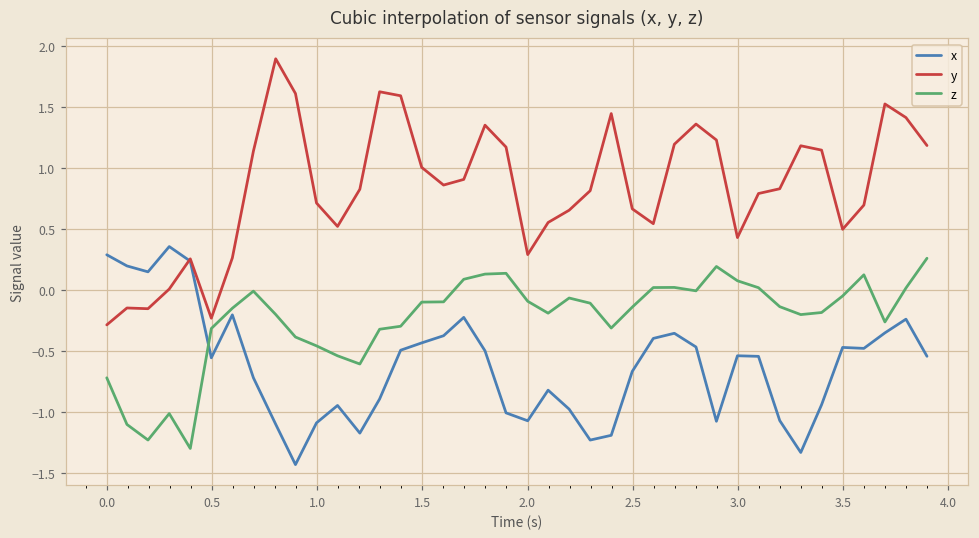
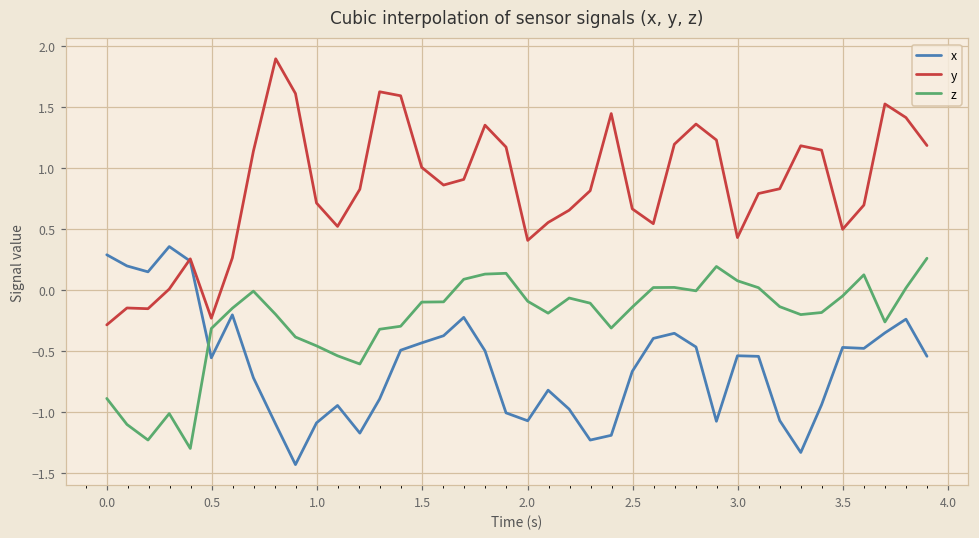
z, 0.0: -0.72 -> -0.89
y, 2.0: 0.29 -> 0.41
